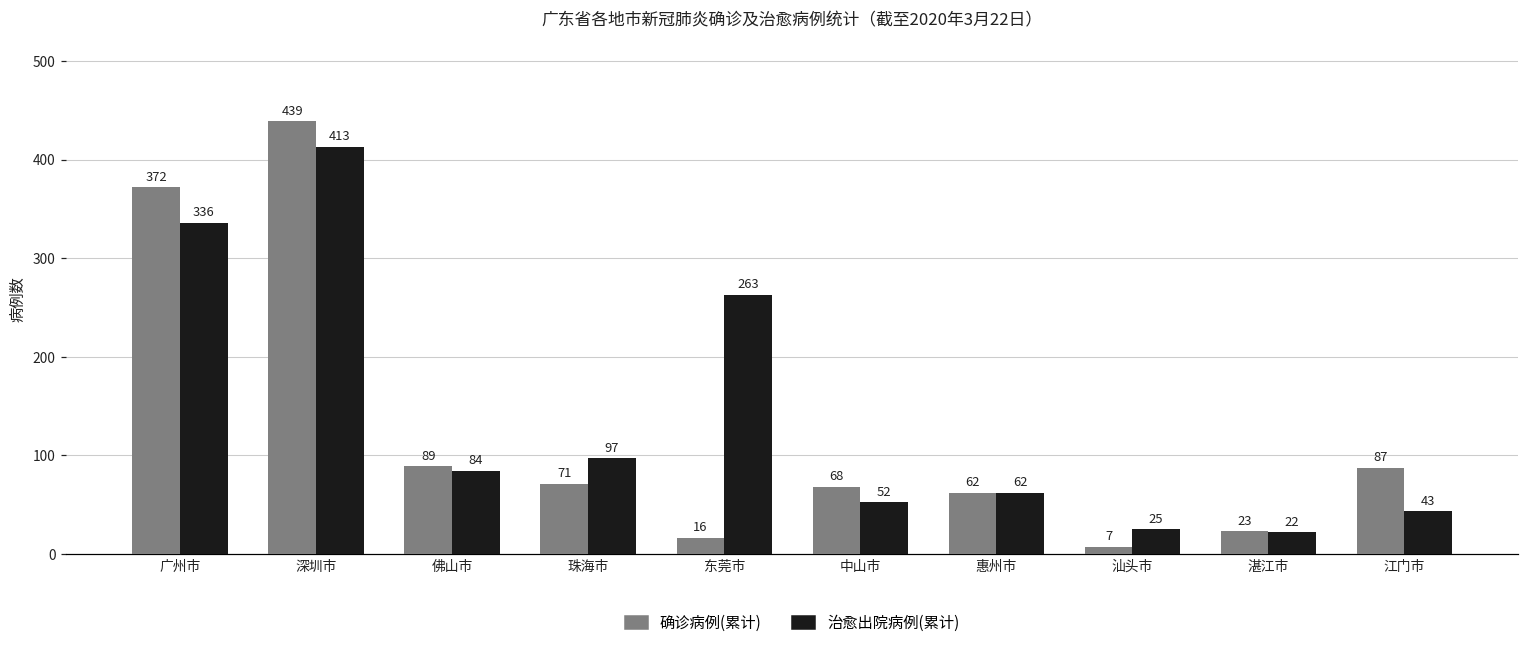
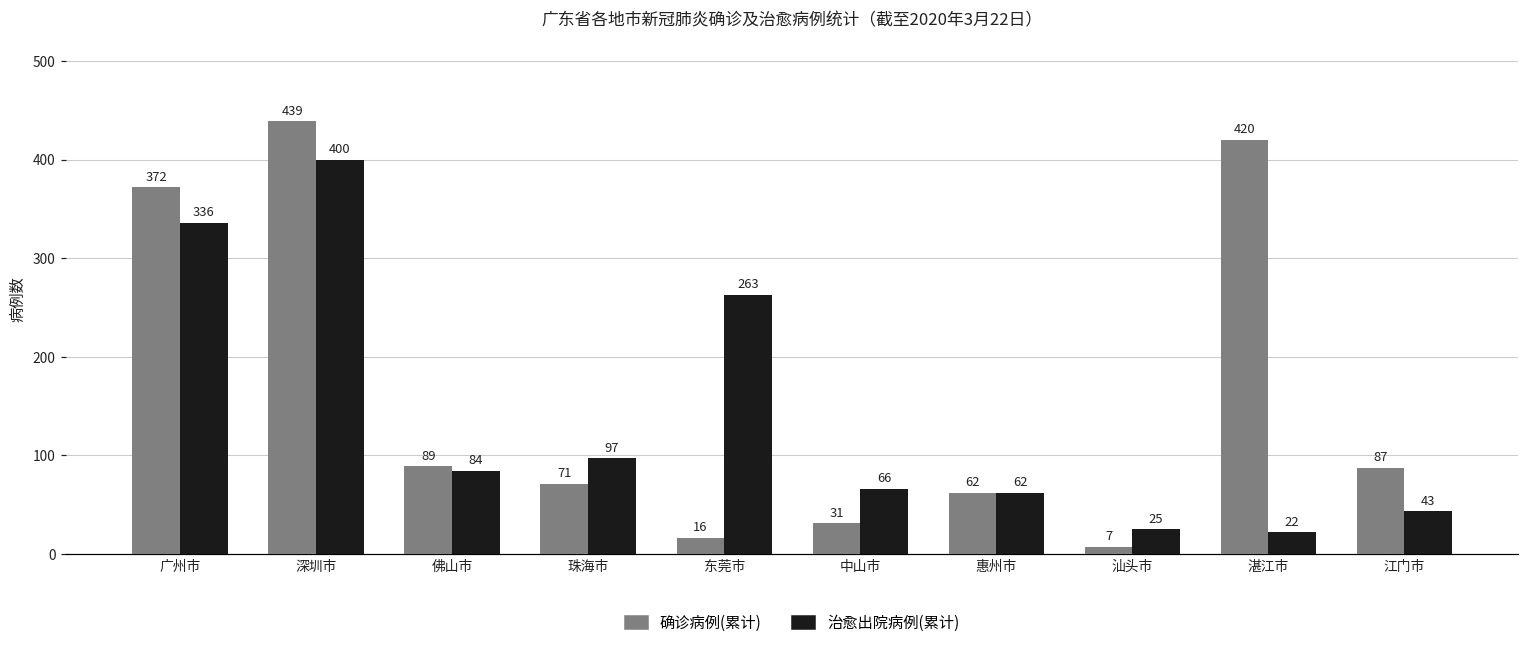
治愈出院病例(累计), 深圳市: 413 -> 400
确诊病例(累计), 中山市: 68 -> 31
治愈出院病例(累计), 中山市: 52 -> 66
确诊病例(累计), 湛江市: 23 -> 420
